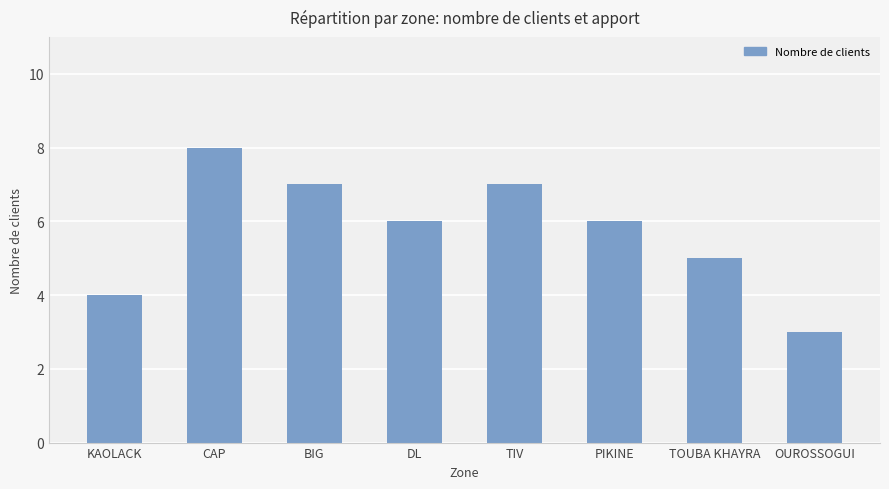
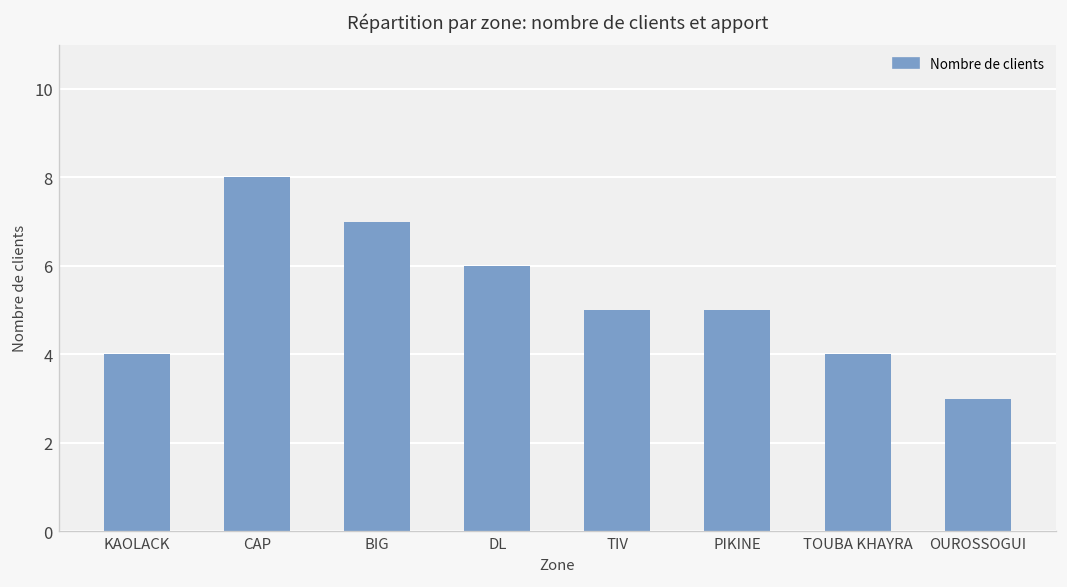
TIV: 7 -> 5
PIKINE: 6 -> 5
TOUBA KHAYRA: 5 -> 4
